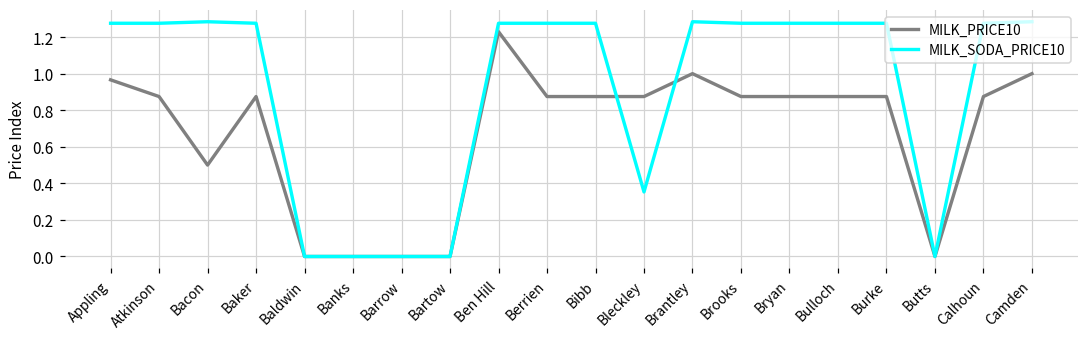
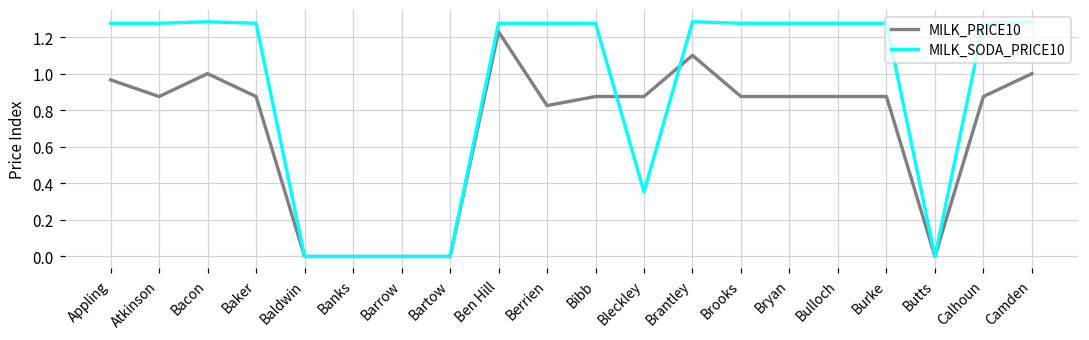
MILK_PRICE10, Bacon: 0.5 -> 1.0
MILK_PRICE10, Berrien: 0.87 -> 0.83
MILK_PRICE10, Brantley: 1.0 -> 1.1
